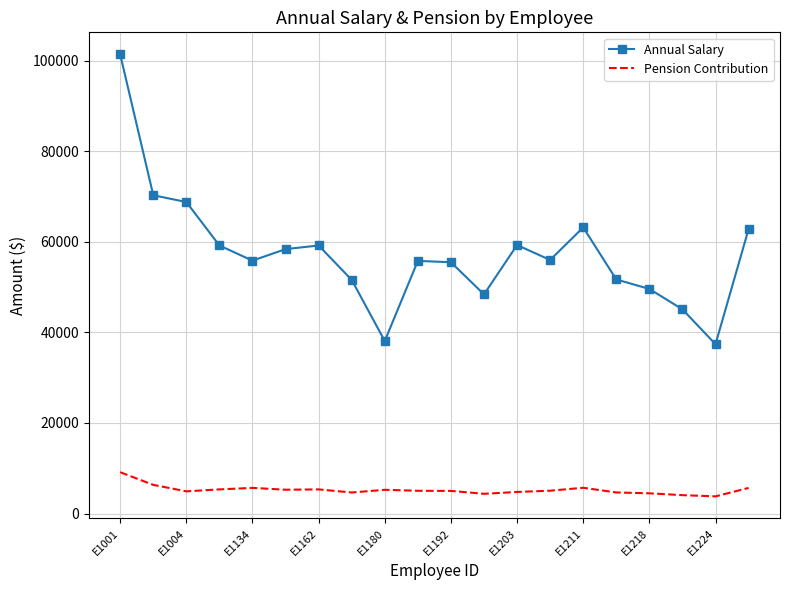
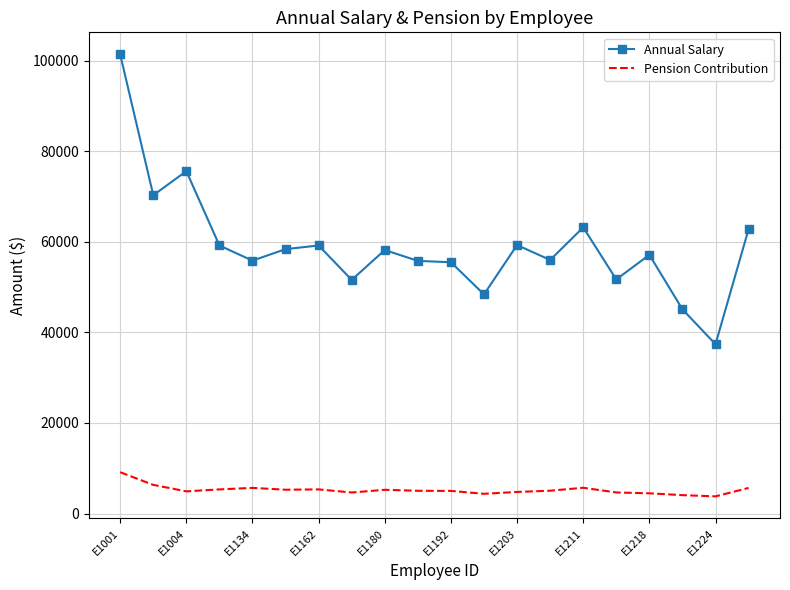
Annual Salary, E1004: 69000 -> 76000
Annual Salary, E1180: 38000 -> 58000
Annual Salary, E1218: 50000 -> 57000
